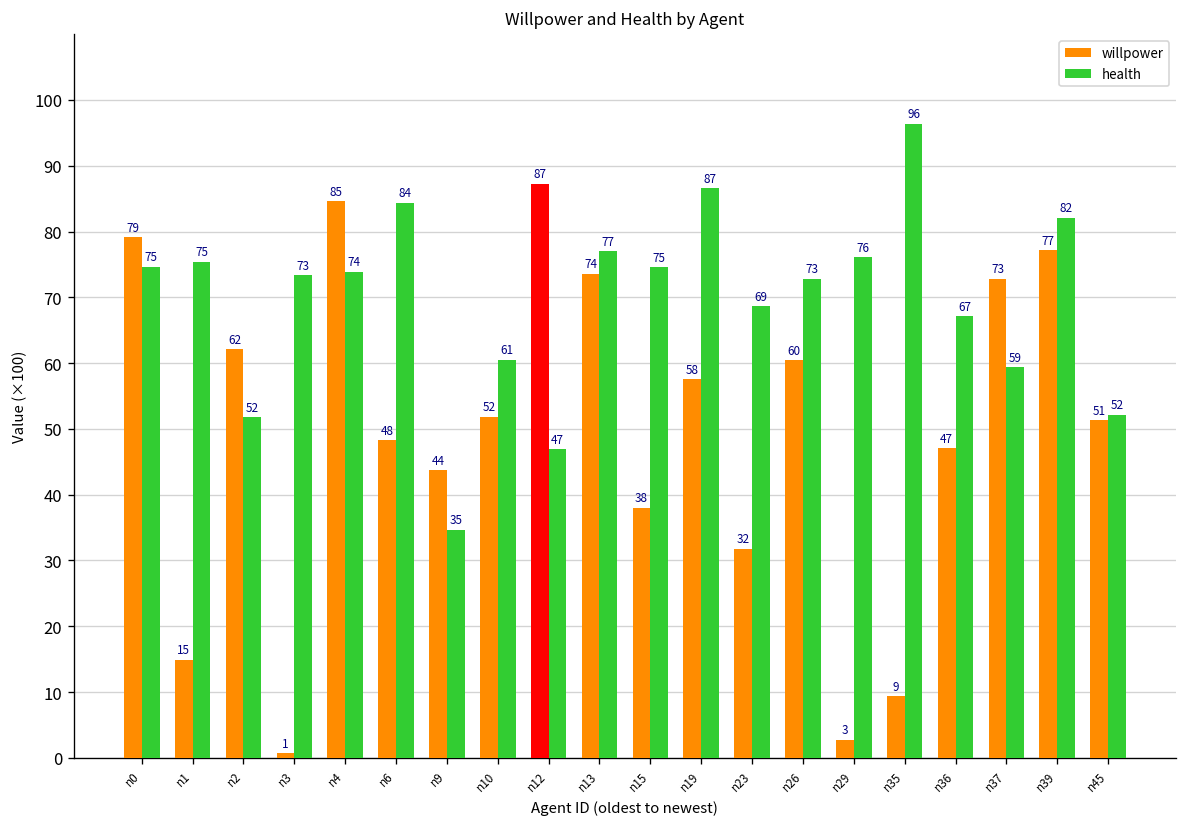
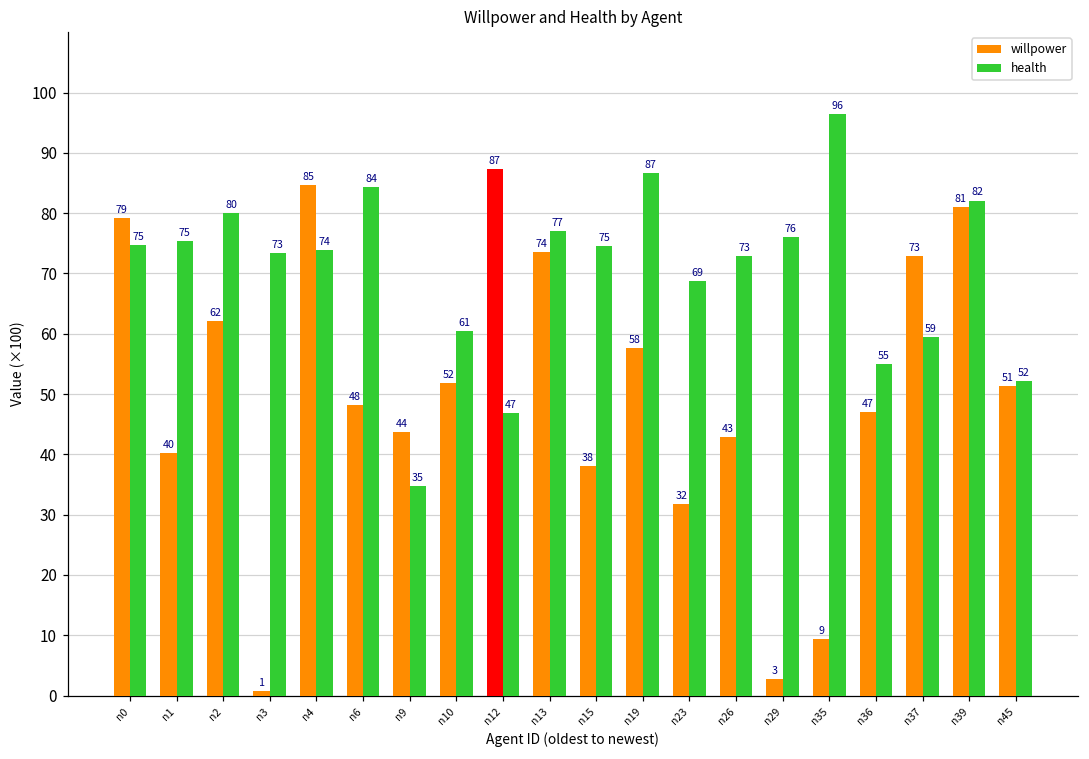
willpower, n1: 15 -> 40
health, n2: 52 -> 80
willpower, n26: 60 -> 43
health, n36: 67 -> 55
willpower, n39: 77 -> 81
